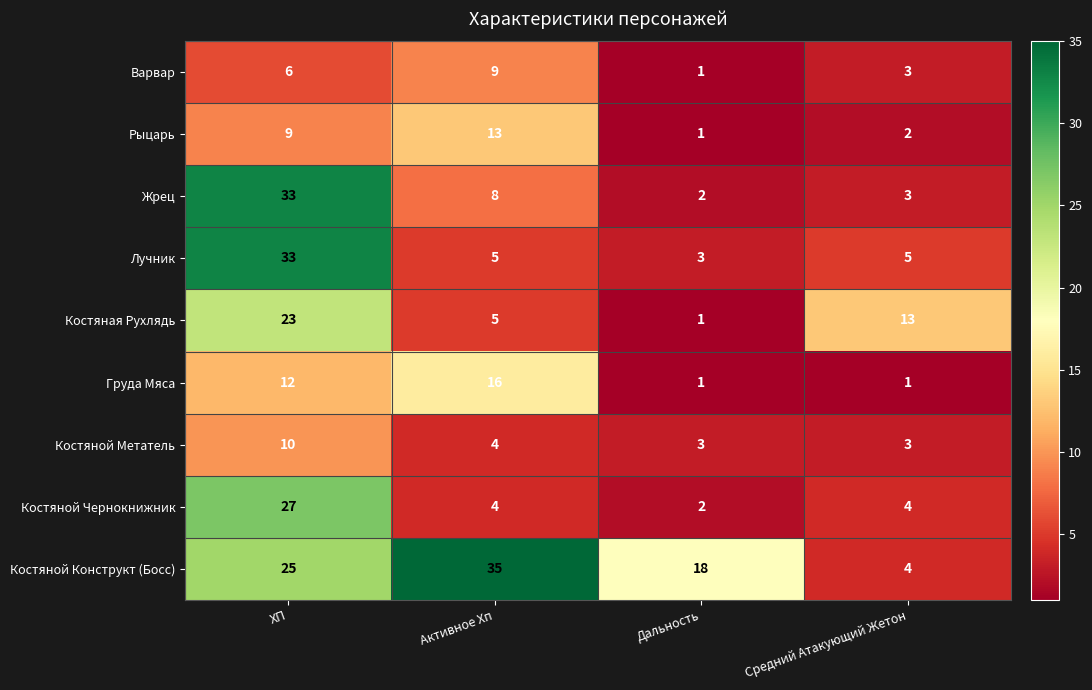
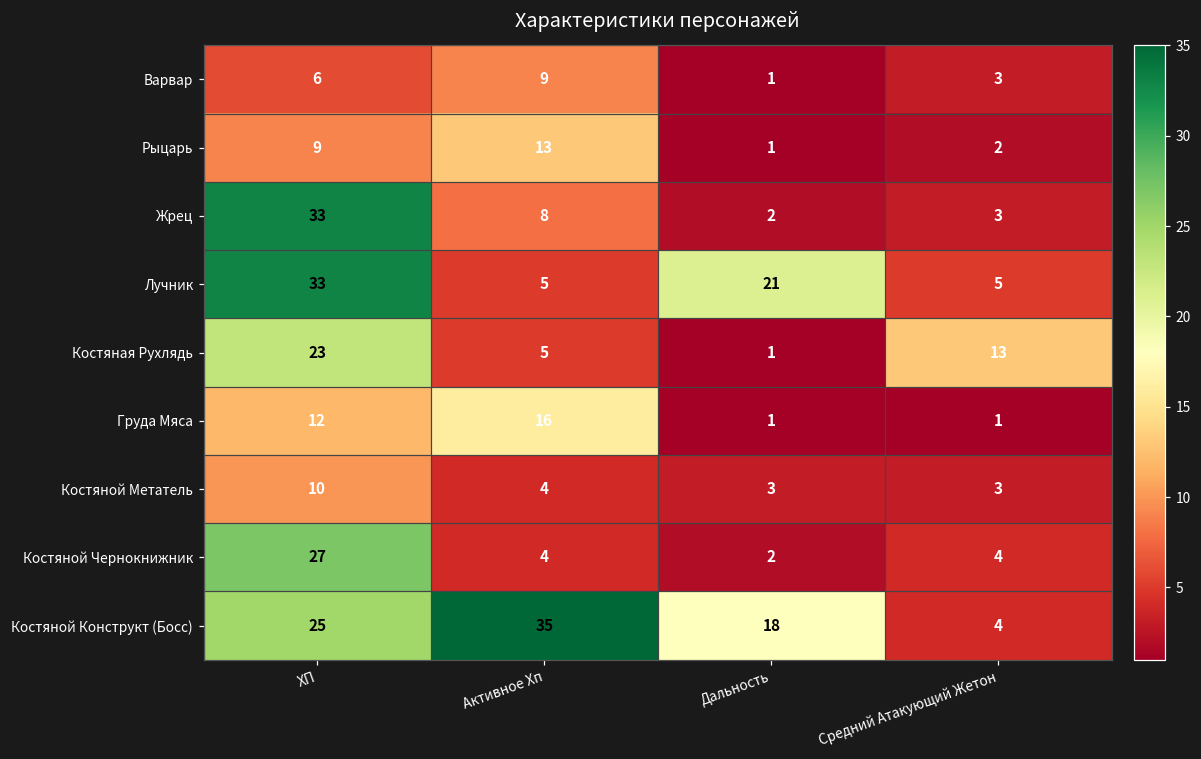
Лучник, Дальность: 3 -> 21
